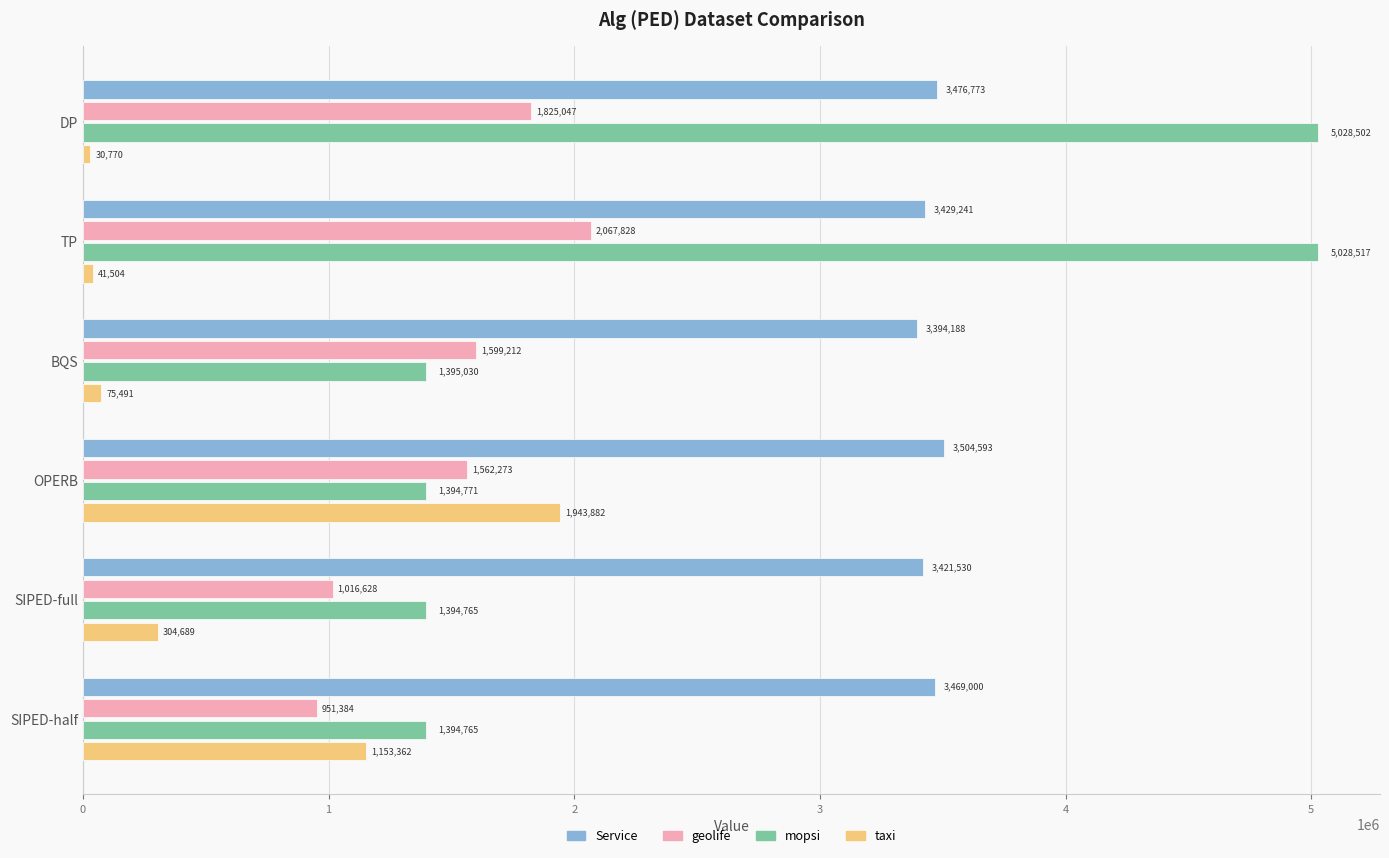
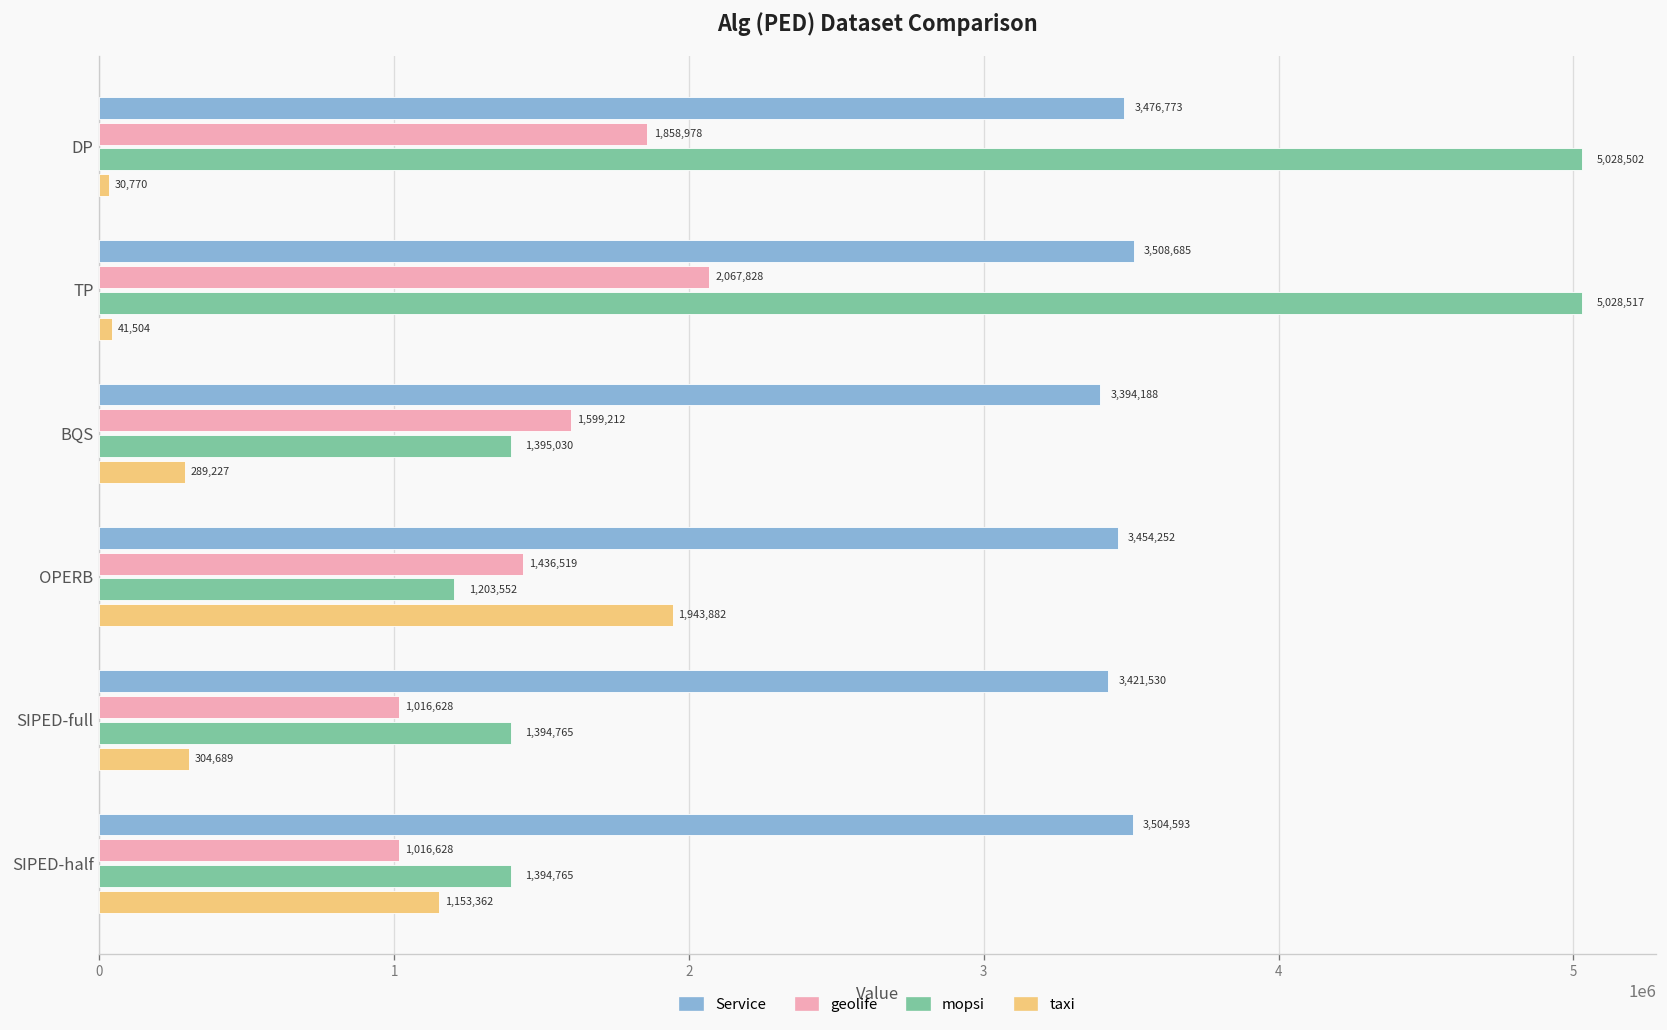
geolife, DP: 1,825,047 -> 1,858,978
Service, TP: 3,429,241 -> 3,508,685
taxi, BQS: 75,491 -> 289,227
Service, OPERB: 3,504,593 -> 3,454,252
geolife, OPERB: 1,562,273 -> 1,436,519
mopsi, OPERB: 1,394,771 -> 1,203,552
Service, SIPED-half: 3,469,000 -> 3,504,593
geolife, SIPED-half: 951,384 -> 1,016,628
